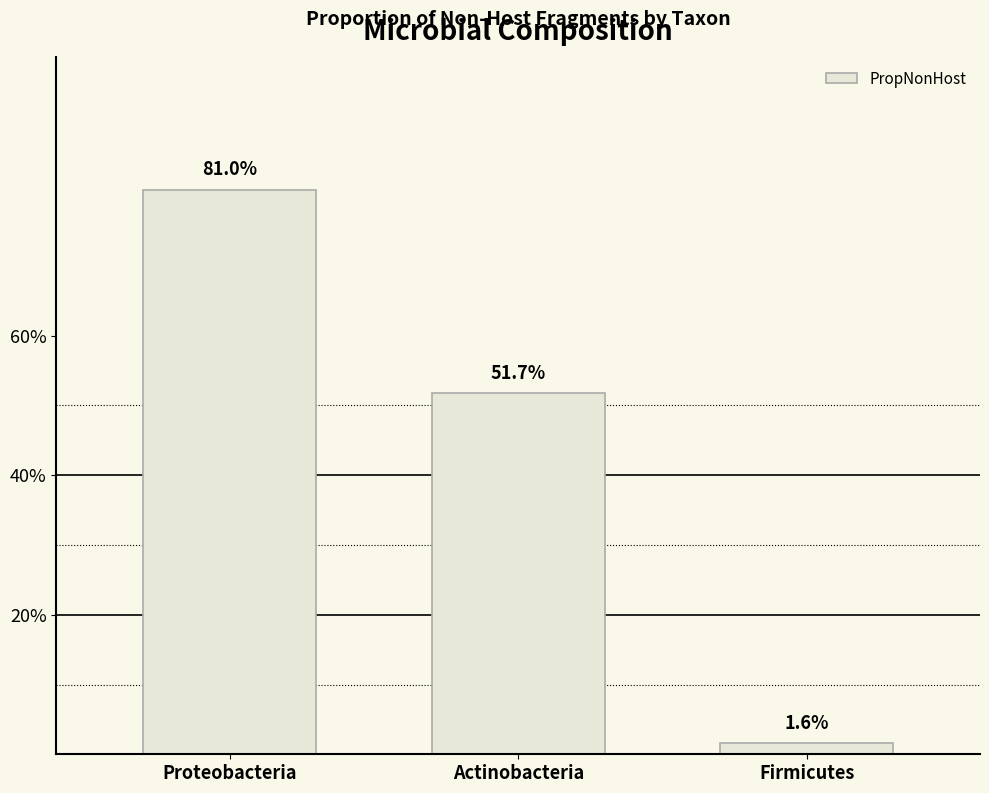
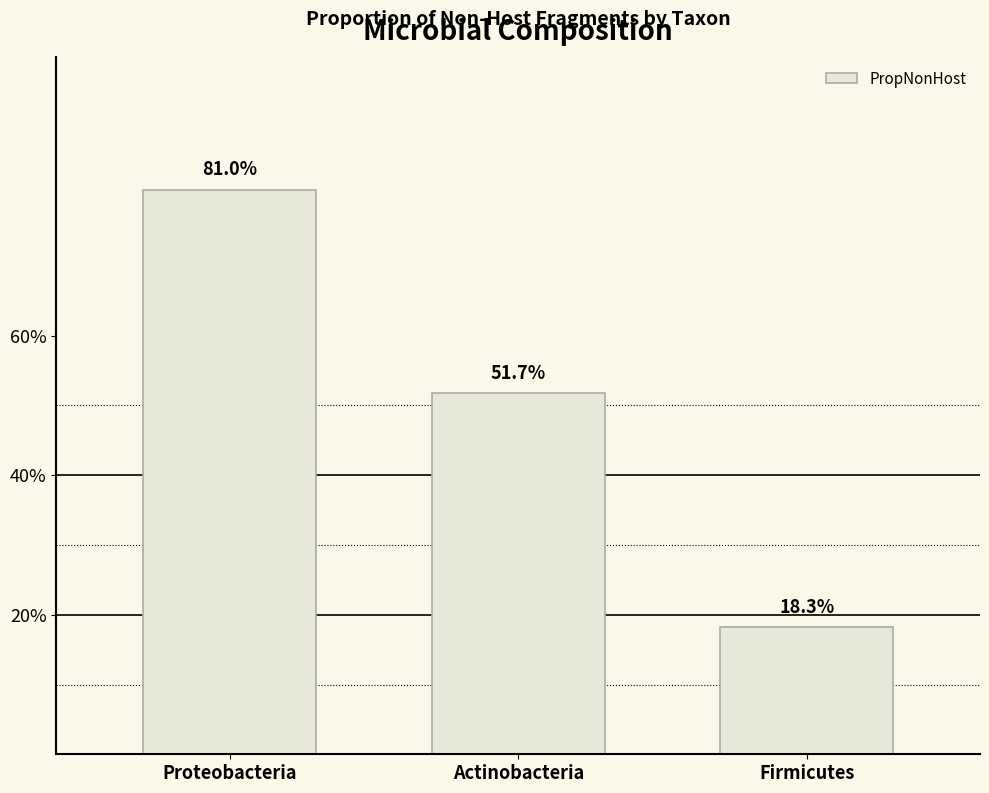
Firmicutes: 1.6% -> 18.3%
